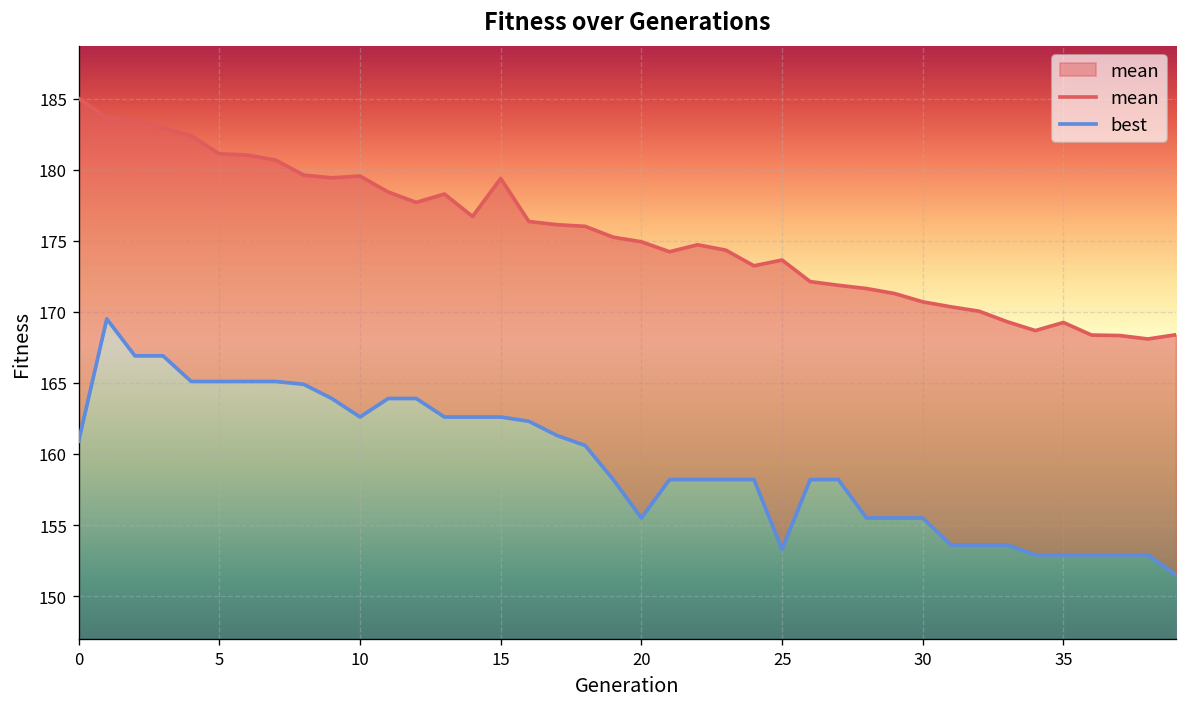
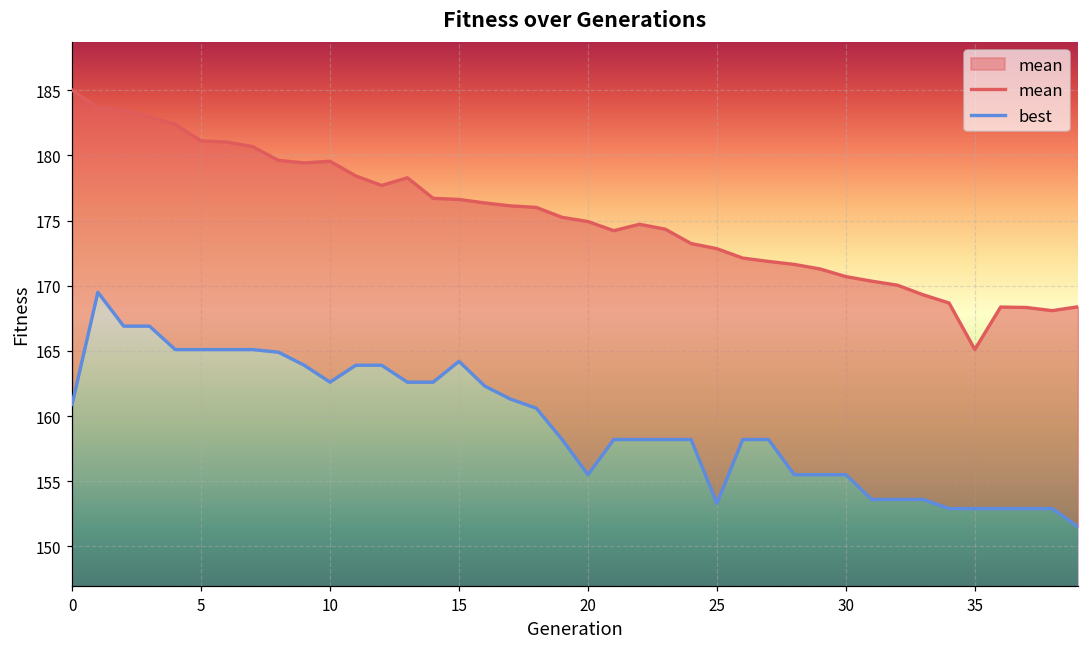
mean, 15: 179.4 -> 176.6
best, 15: 162.6 -> 164.2
mean, 25: 173.6 -> 172.8
mean, 35: 169.2 -> 165.1
